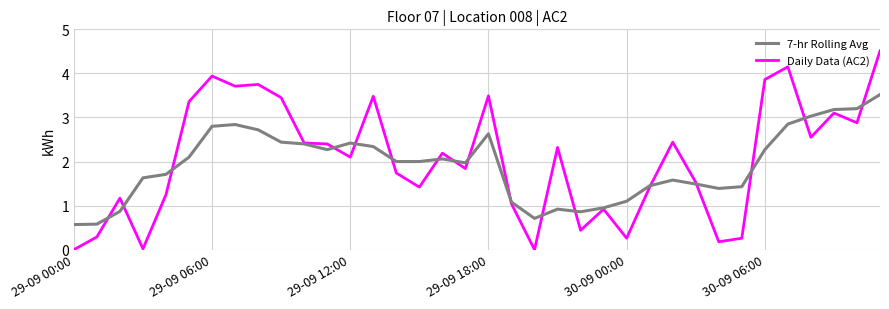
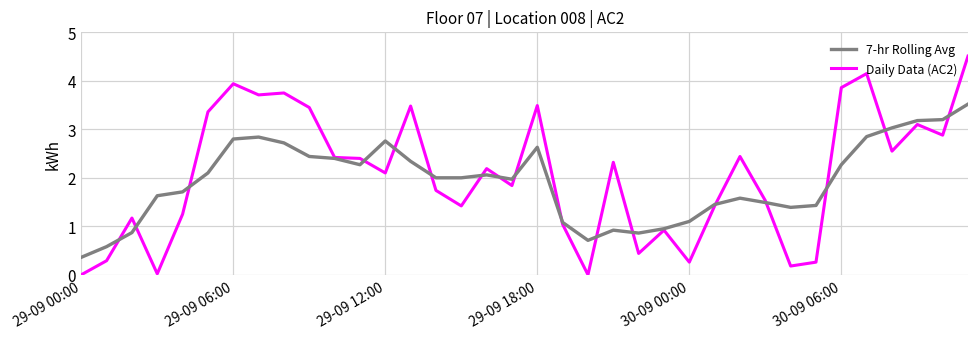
7-hr Rolling Avg, 29-09 00:00: 0.6 -> 0.4
7-hr Rolling Avg, 29-09 12:00: 2.4 -> 2.8
